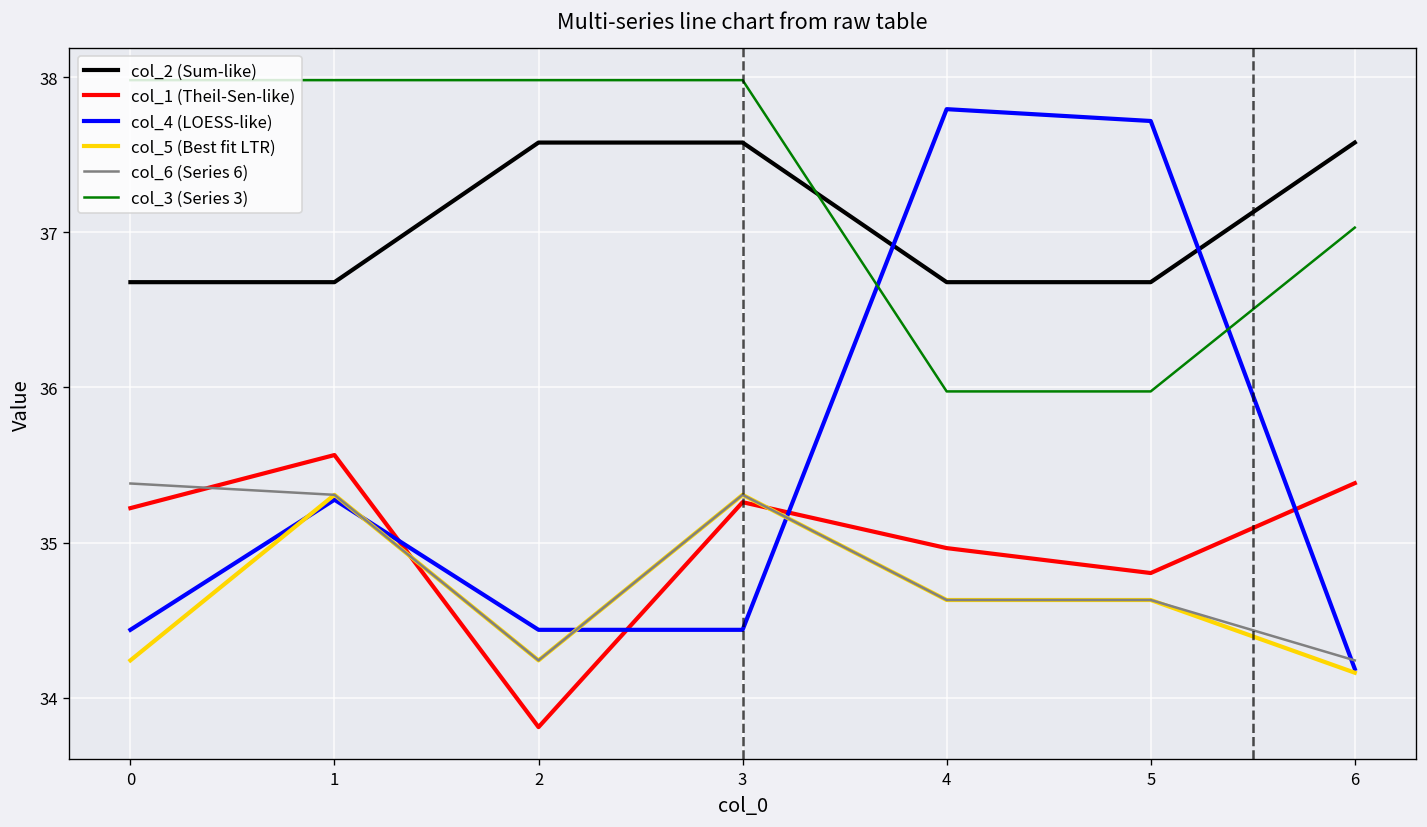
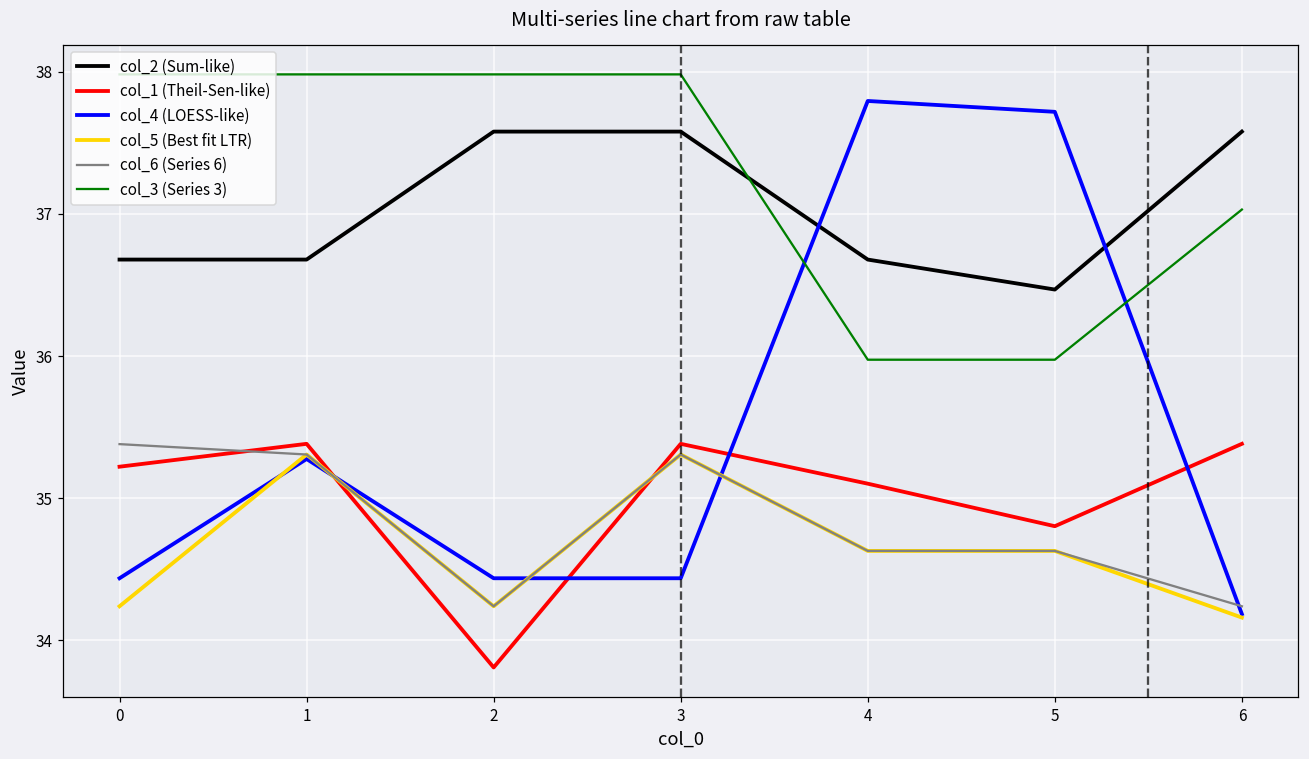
col_1 (Theil-Sen-like), 1: 35.56 -> 35.38
col_1 (Theil-Sen-like), 3: 35.26 -> 35.38
col_1 (Theil-Sen-like), 4: 34.96 -> 35.10
col_2 (Sum-like), 5: 36.68 -> 36.47
